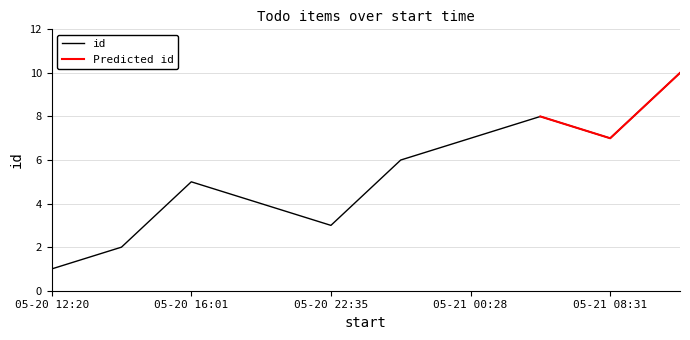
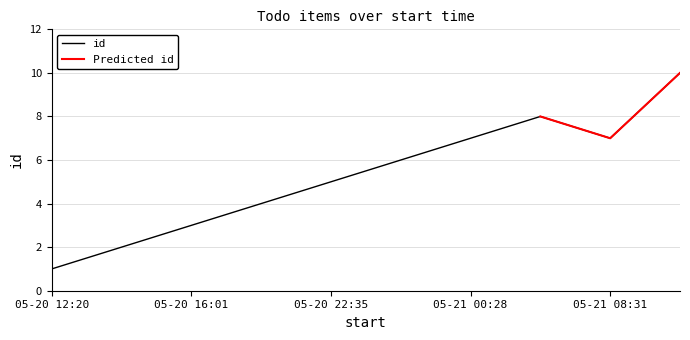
id, 05-20 16:01: 5 -> 3
id, 05-20 22:35: 3 -> 5
